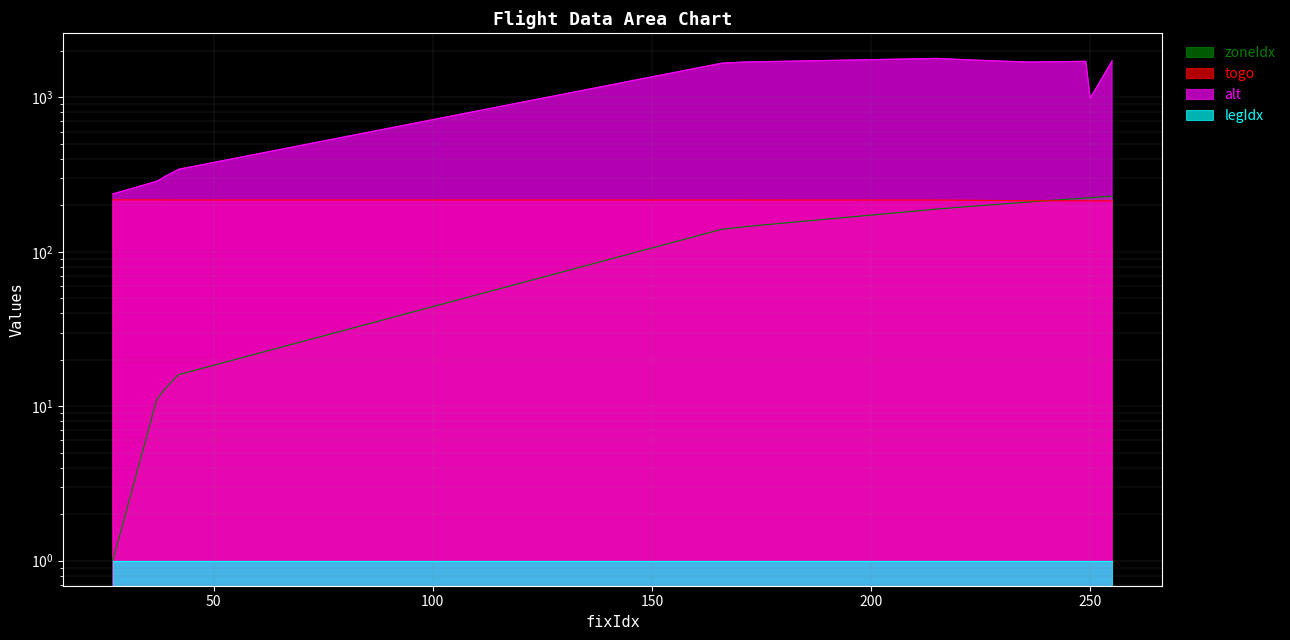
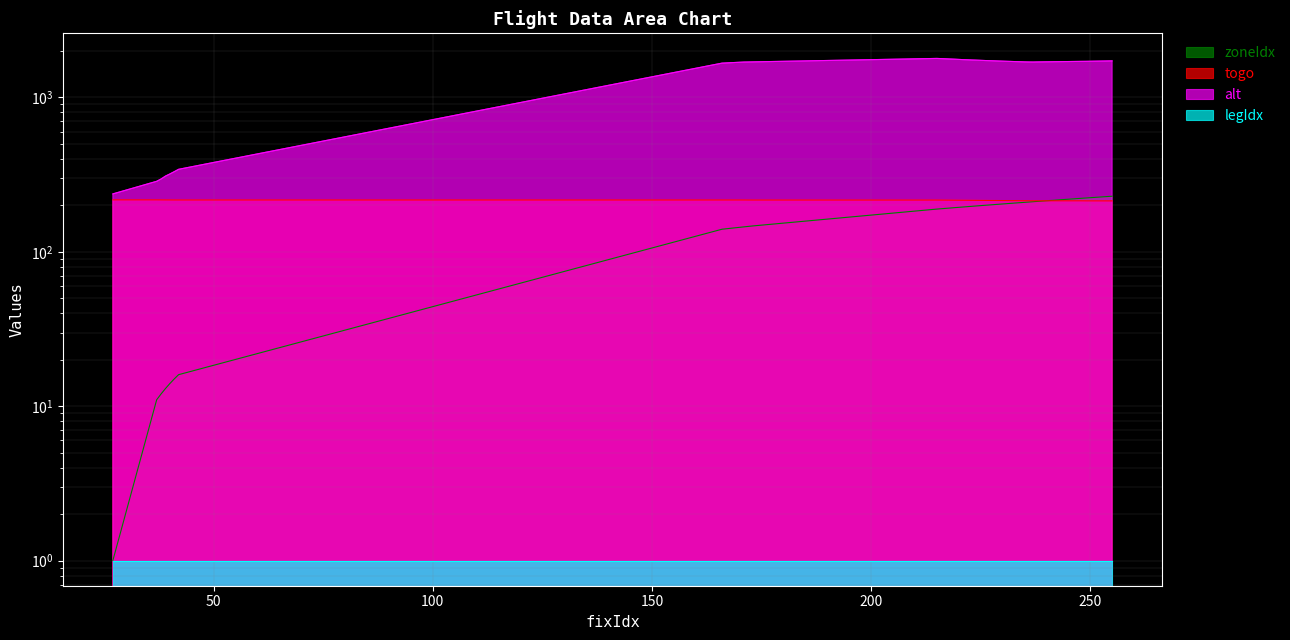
alt, 250: 1000 -> 1700
